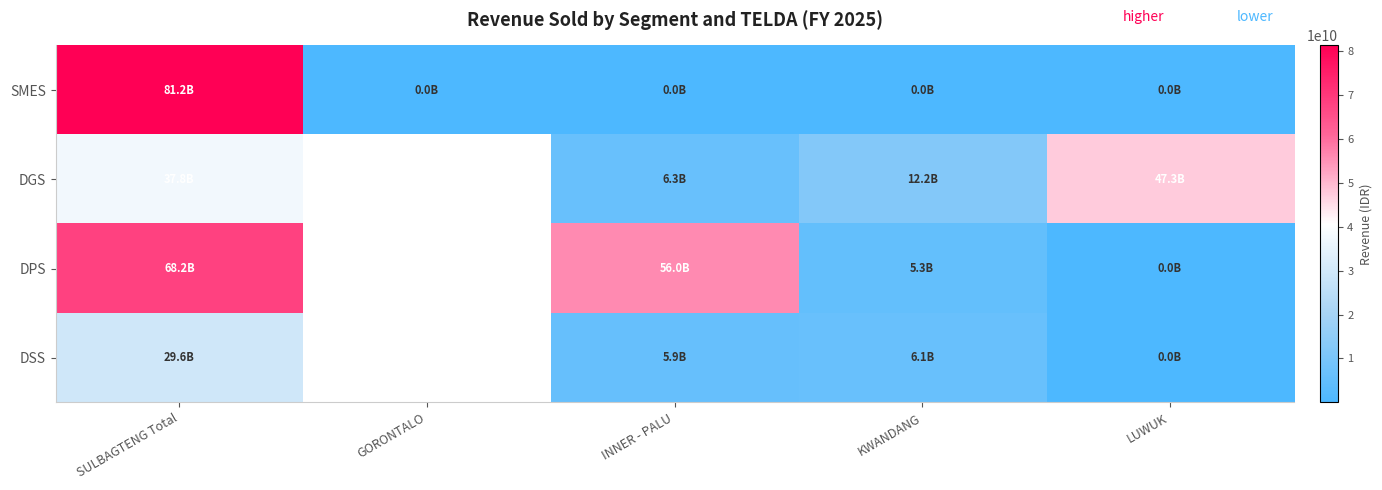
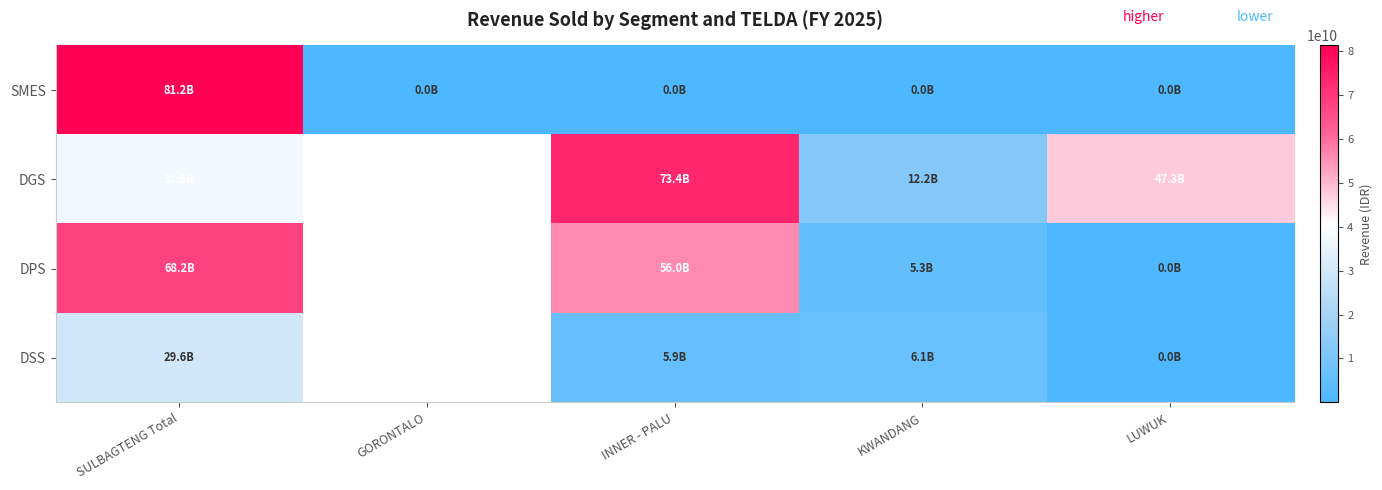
DGS, INNER - PALU: 6.3B -> 73.4B
